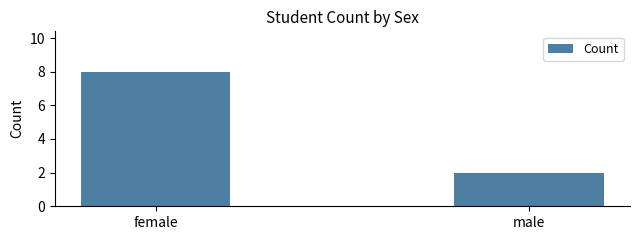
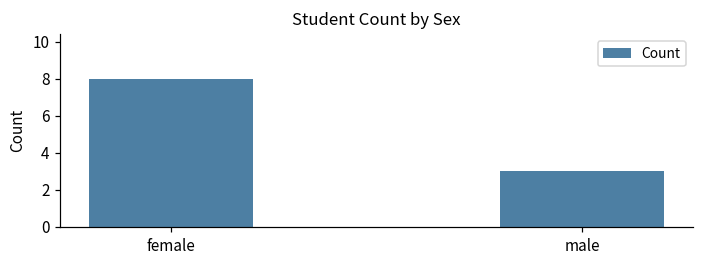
male: 2 -> 3
